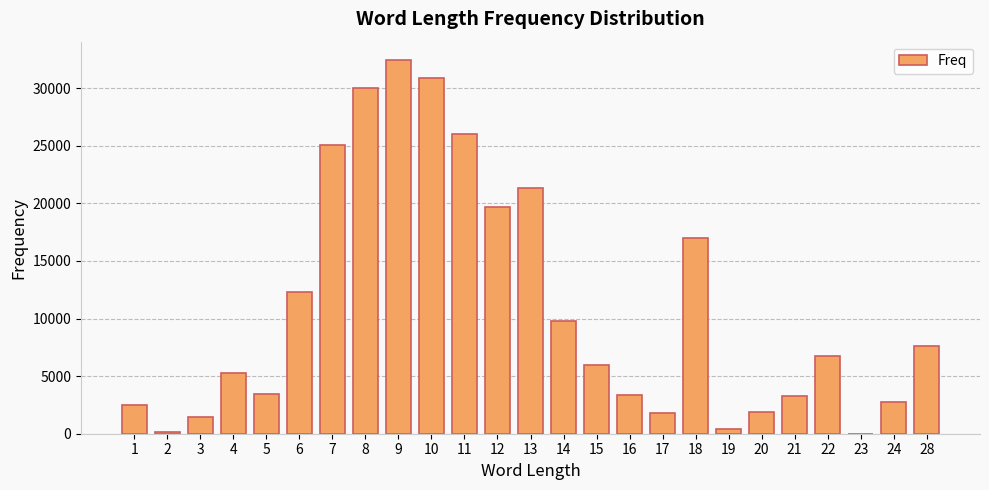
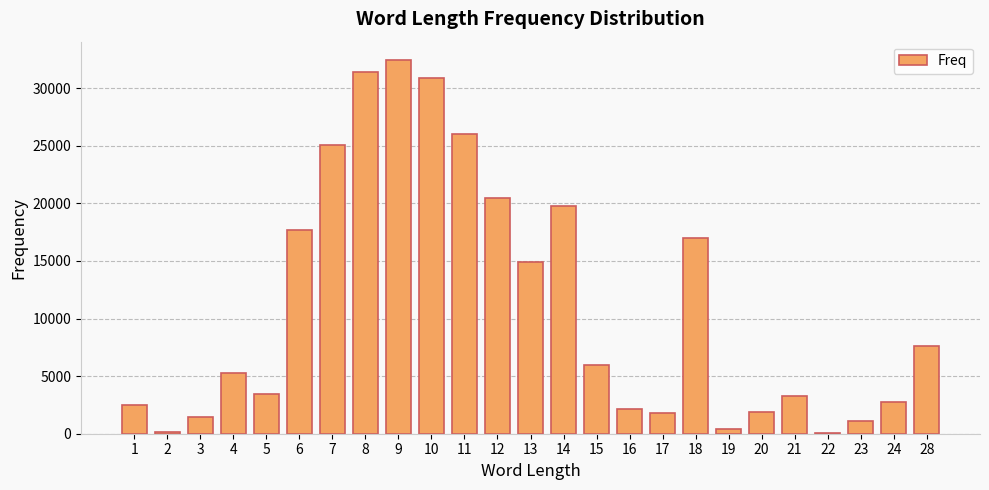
6: 12300 -> 17700
8: 30000 -> 31400
12: 19700 -> 20500
13: 21300 -> 14900
14: 9800 -> 19700
16: 3400 -> 2100
22: 6800 -> 0
23: 0 -> 1100
